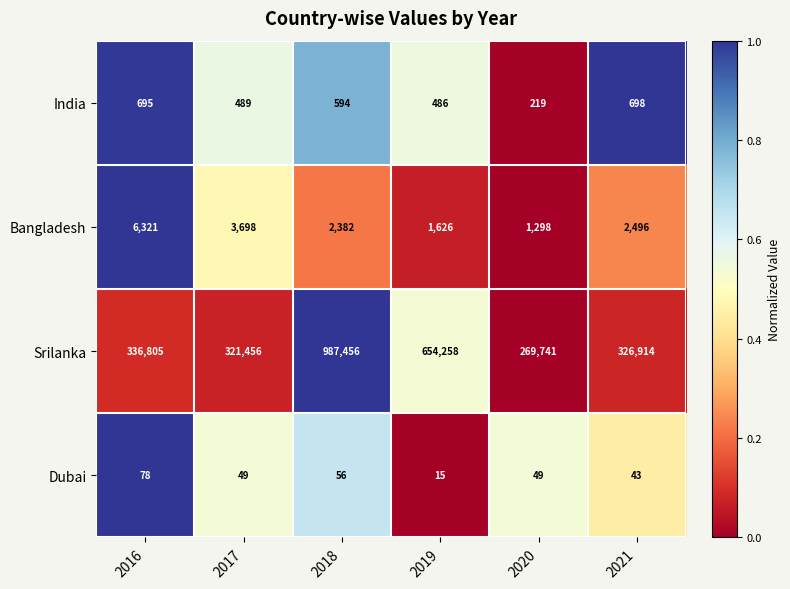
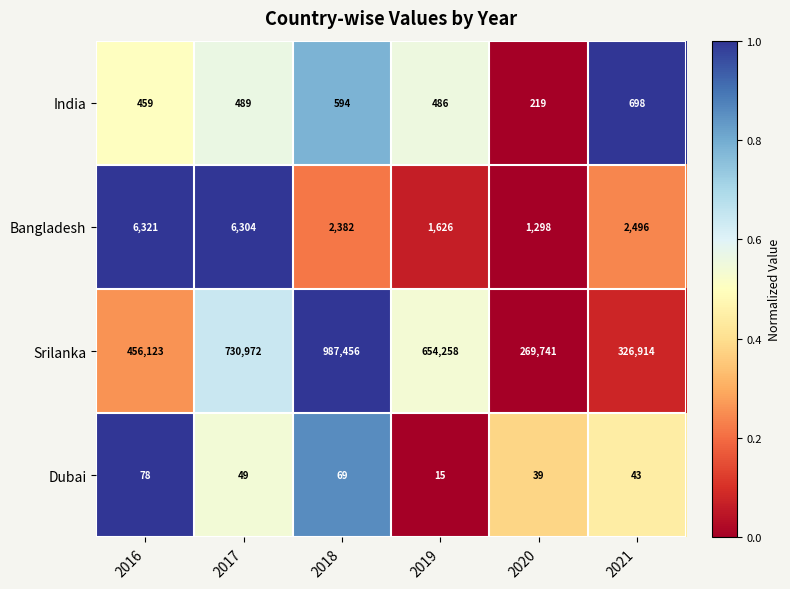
India, 2016: 695 -> 459
Bangladesh, 2017: 3,698 -> 6,304
Srilanka, 2016: 336,805 -> 456,123
Srilanka, 2017: 321,456 -> 730,972
Dubai, 2018: 56 -> 69
Dubai, 2020: 49 -> 39
